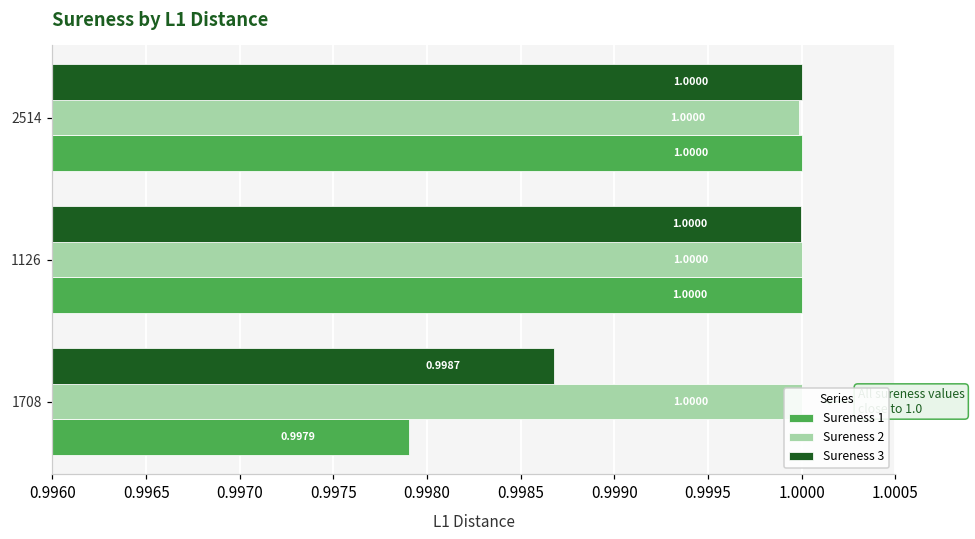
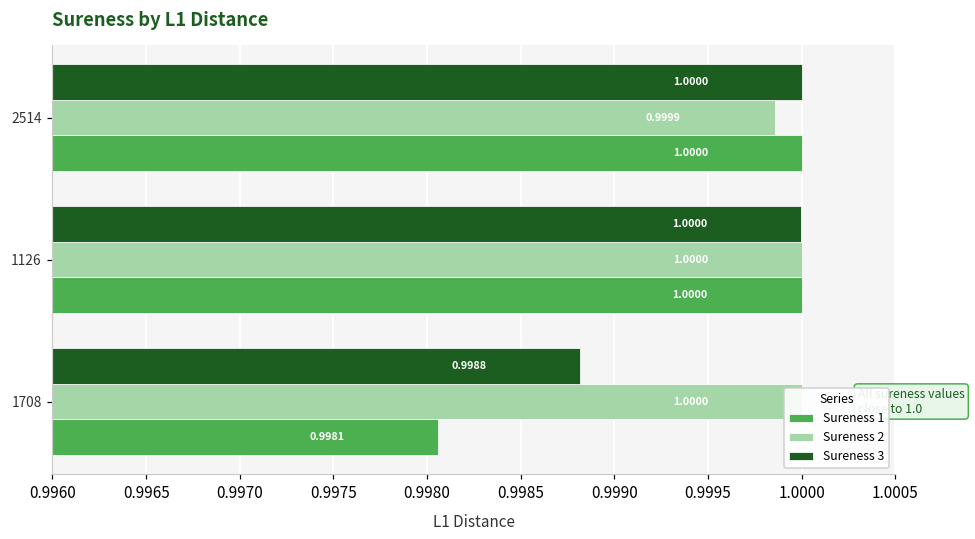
Sureness 2, 2514: 1.0000 -> 0.9999
Sureness 3, 1708: 0.9987 -> 0.9988
Sureness 1, 1708: 0.9979 -> 0.9981
